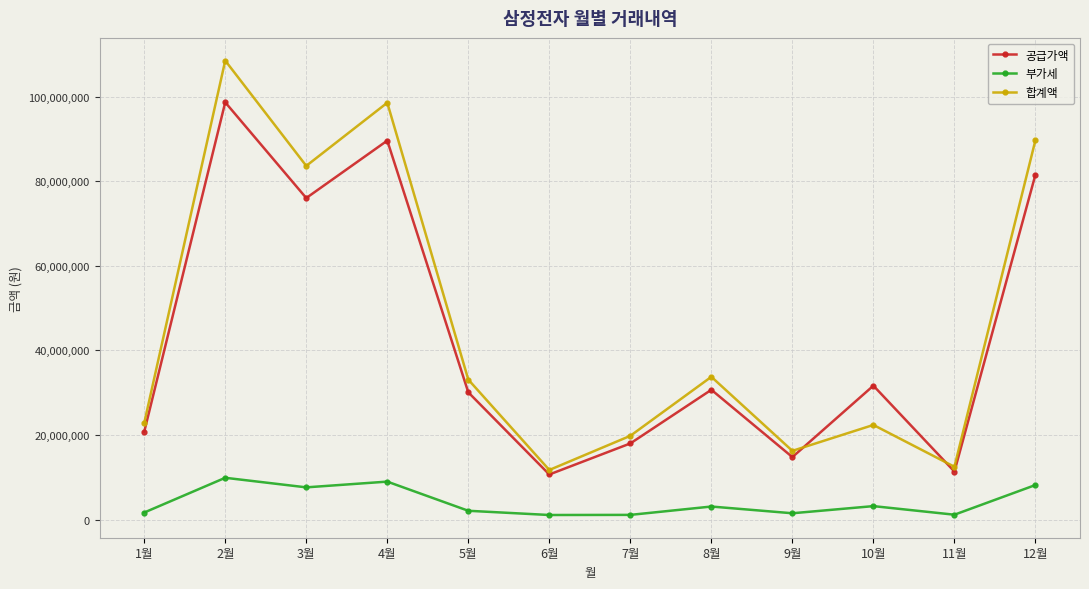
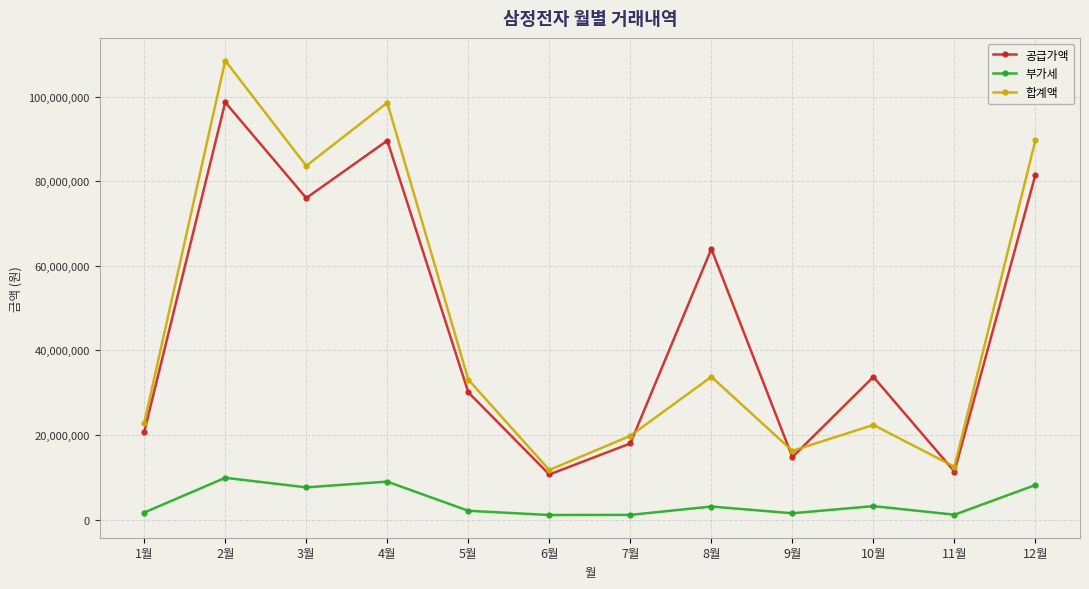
공급가액, 8월: 31,000,000 -> 64,000,000
공급가액, 10월: 32,000,000 -> 34,000,000
